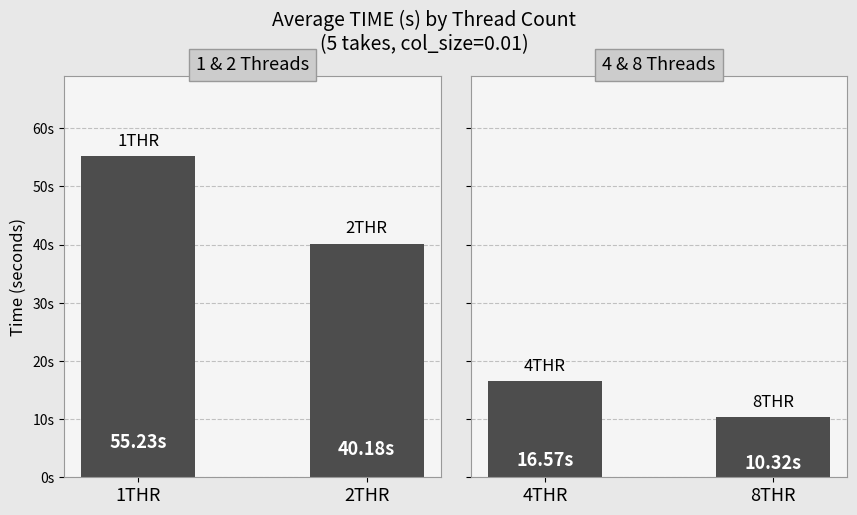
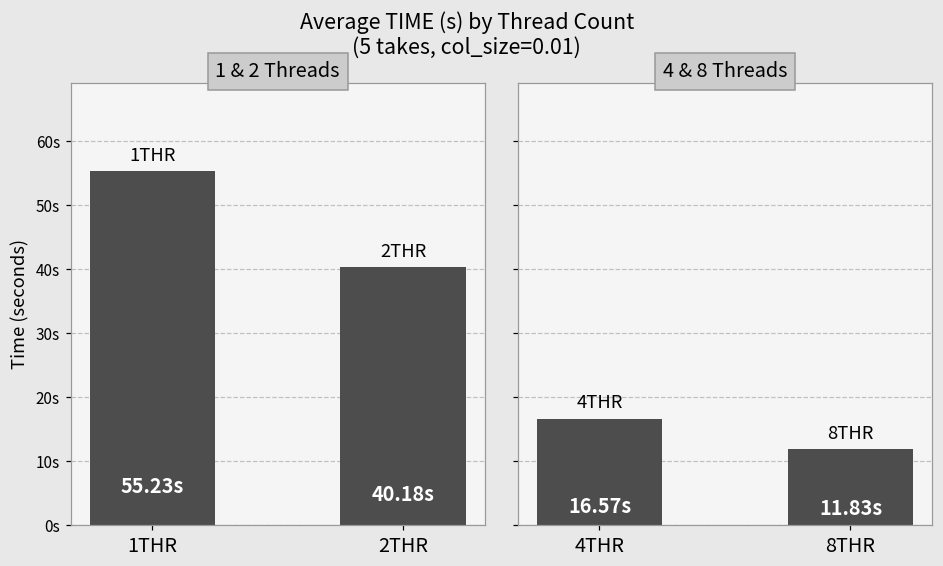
4 & 8 Threads, 8THR: 10.32s -> 11.83s
